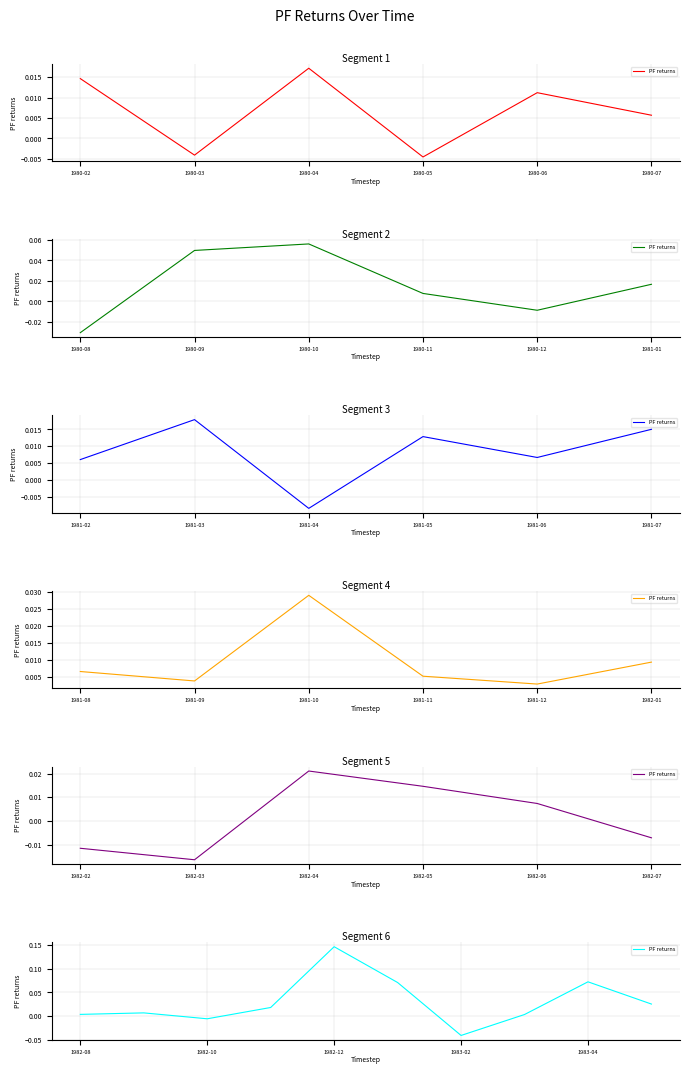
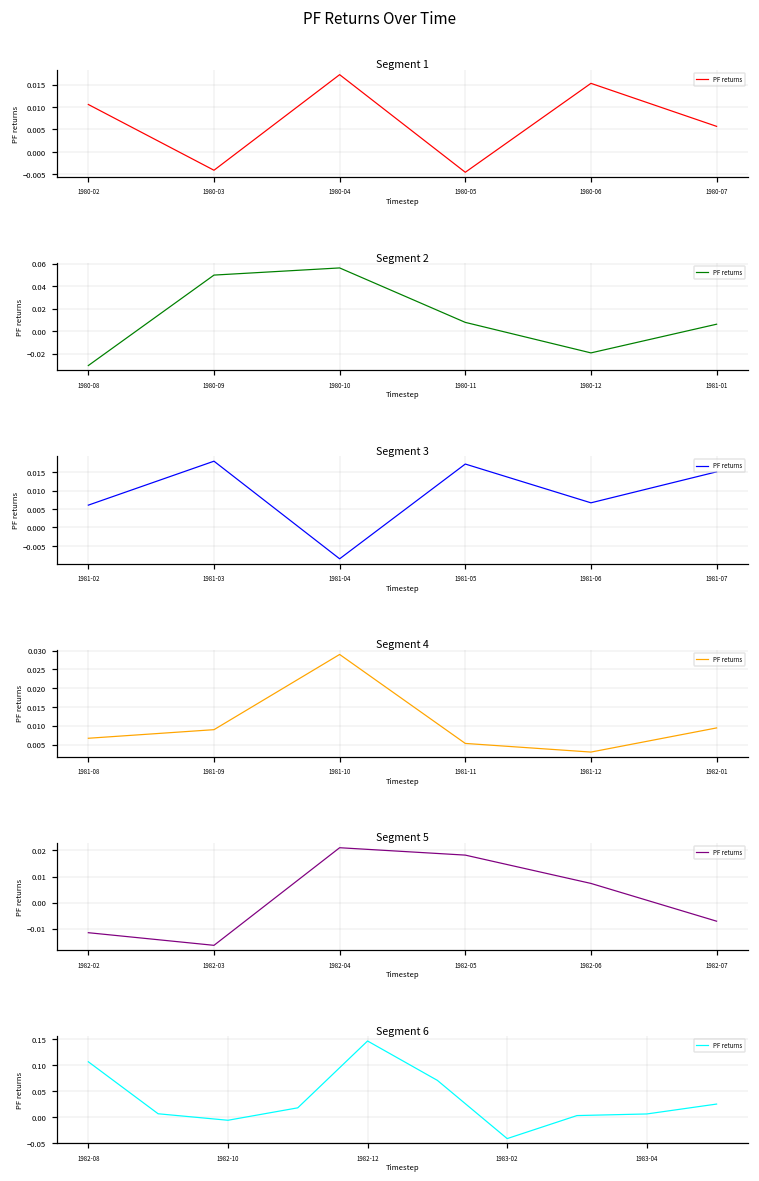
Segment 1, 1980-02: 0.015 -> 0.011
Segment 1, 1980-06: 0.011 -> 0.015
Segment 2, 1980-12: -0.009 -> -0.019
Segment 2, 1981-01: 0.017 -> 0.006
Segment 3, 1981-05: 0.013 -> 0.017
Segment 4, 1981-09: 0.004 -> 0.009
Segment 5, 1982-05: 0.015 -> 0.018
Segment 6, 1982-08: 0.00 -> 0.11
Segment 6, 1983-04: 0.07 -> 0.01
